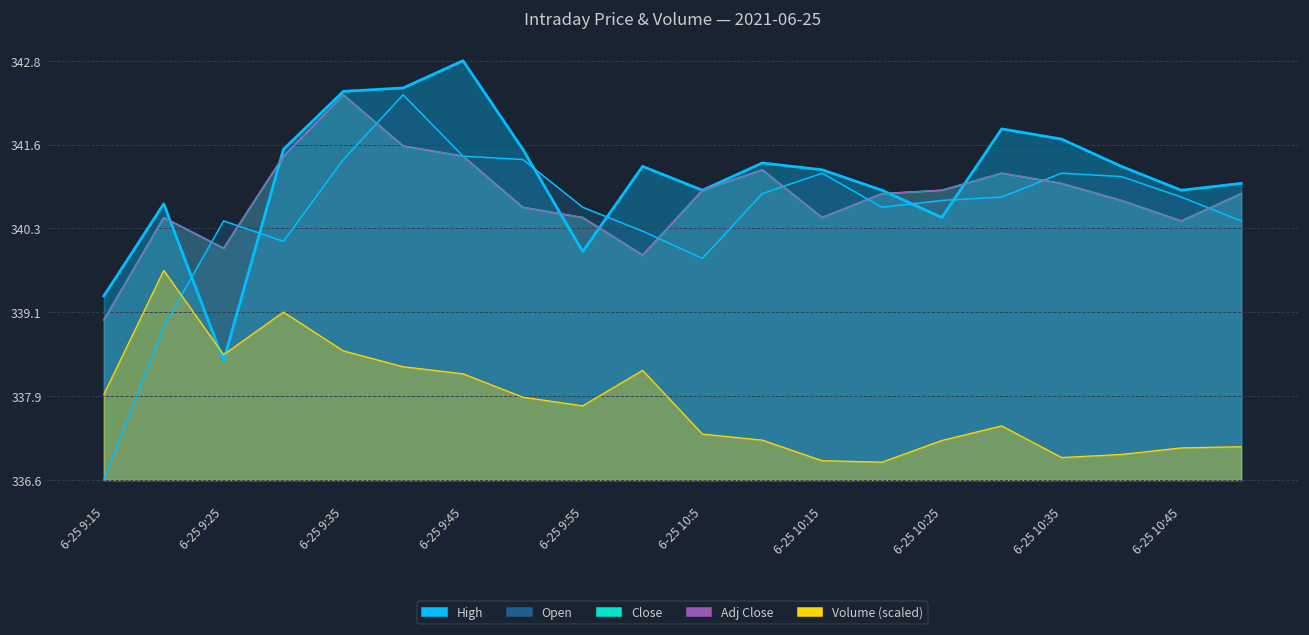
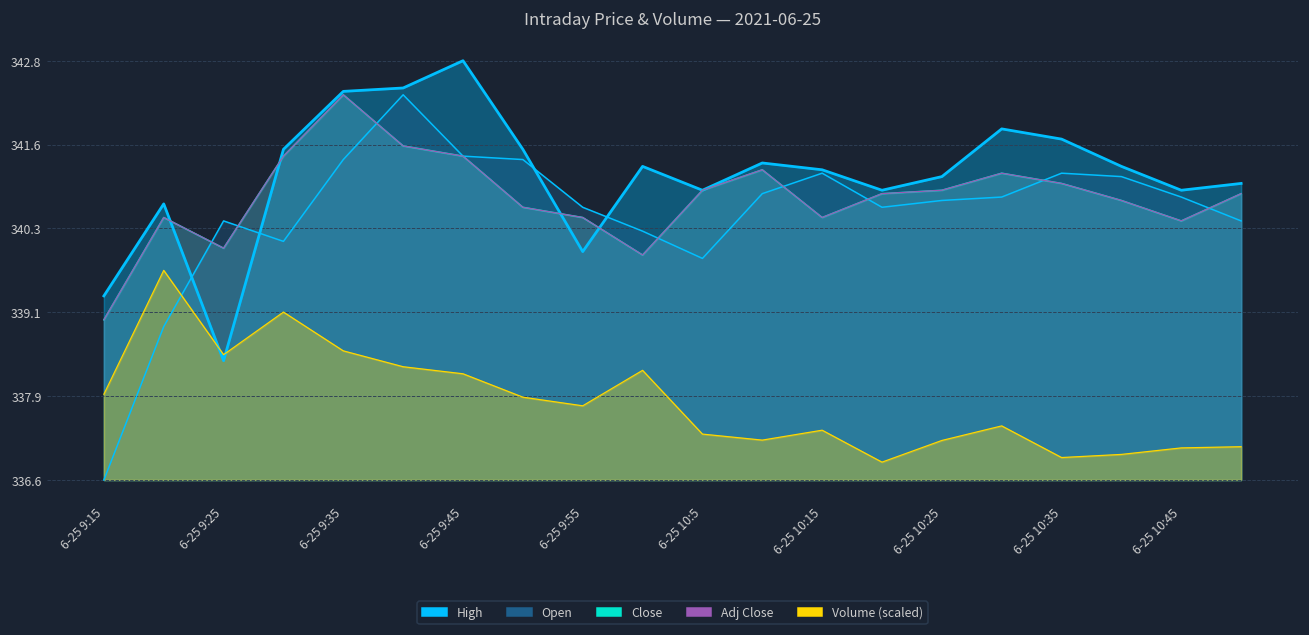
Volume (scaled), 6-25 10:15: 336.9 -> 337.4
High, 6-25 10:25: 340.5 -> 341.1
